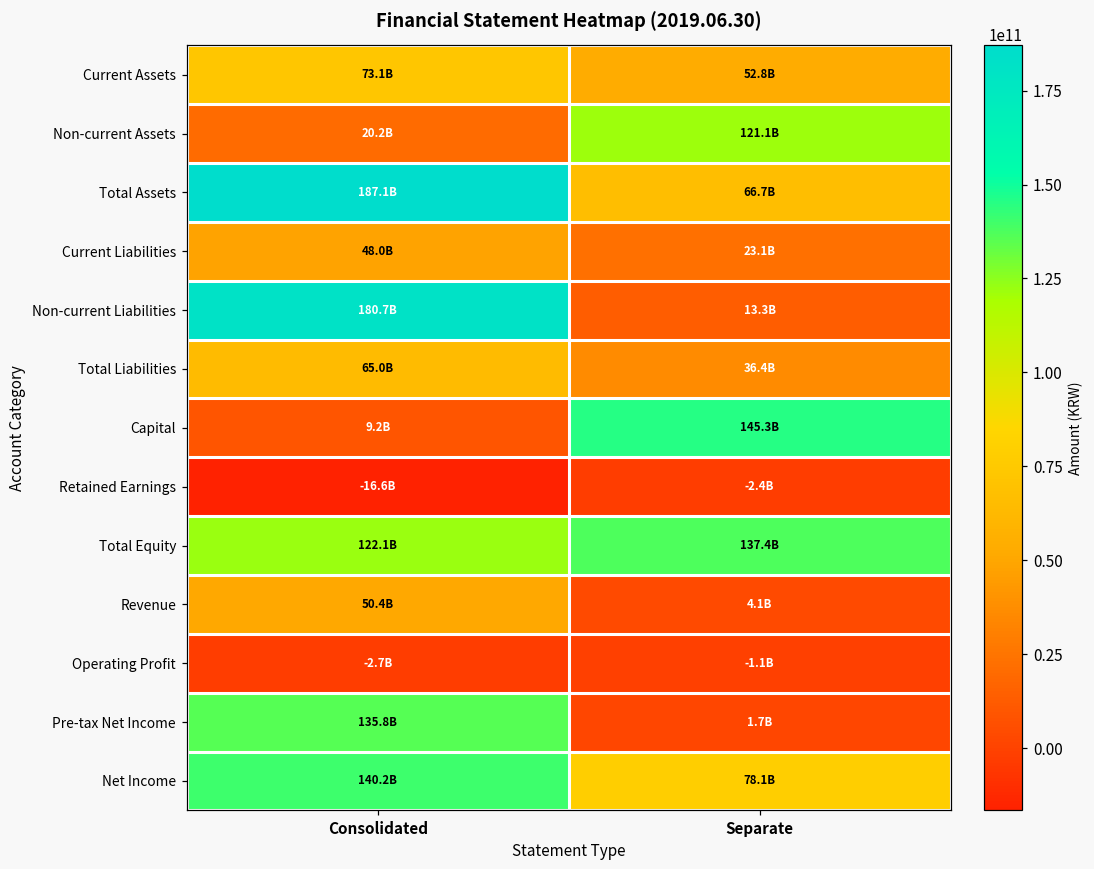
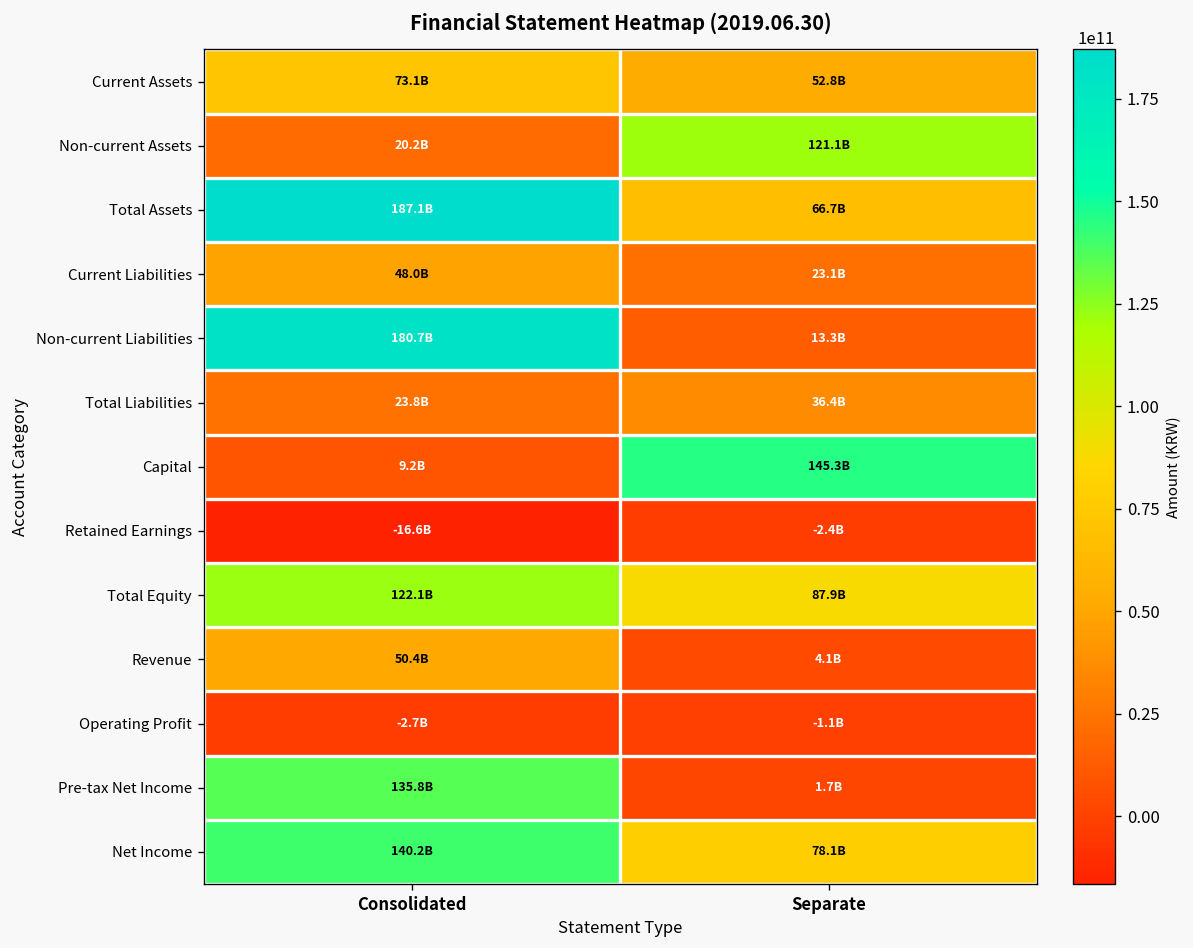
Total Liabilities, Consolidated: 65.0B -> 23.8B
Total Equity, Separate: 137.4B -> 87.9B
